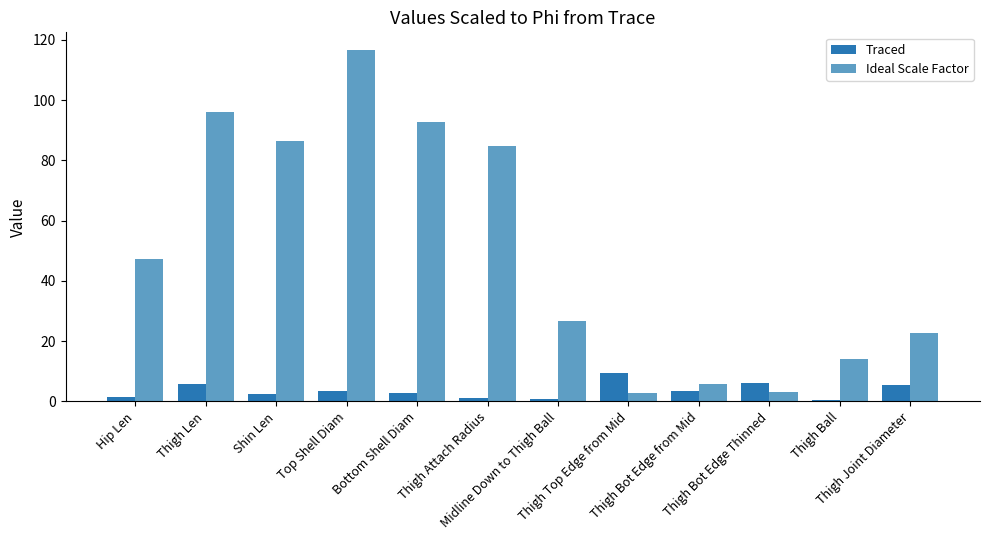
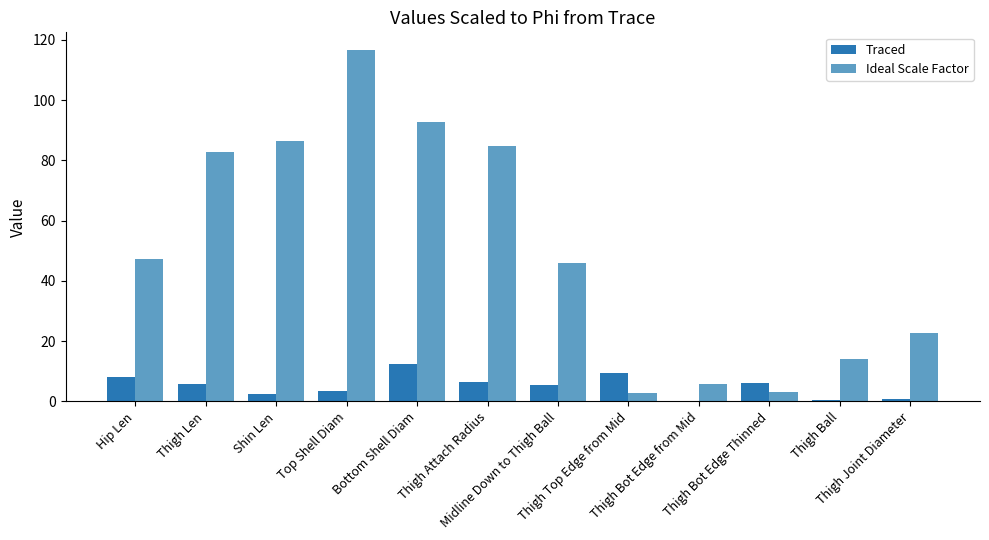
Traced, Hip Len: 1 -> 8
Ideal Scale Factor, Thigh Len: 96 -> 83
Traced, Bottom Shell Diam: 3 -> 12
Traced, Thigh Attach Radius: 1 -> 7
Traced, Midline Down to Thigh Ball: 1 -> 5
Ideal Scale Factor, Midline Down to Thigh Ball: 27 -> 46
Traced, Thigh Bot Edge from Mid: 3 -> 0
Traced, Thigh Joint Diameter: 6 -> 1
